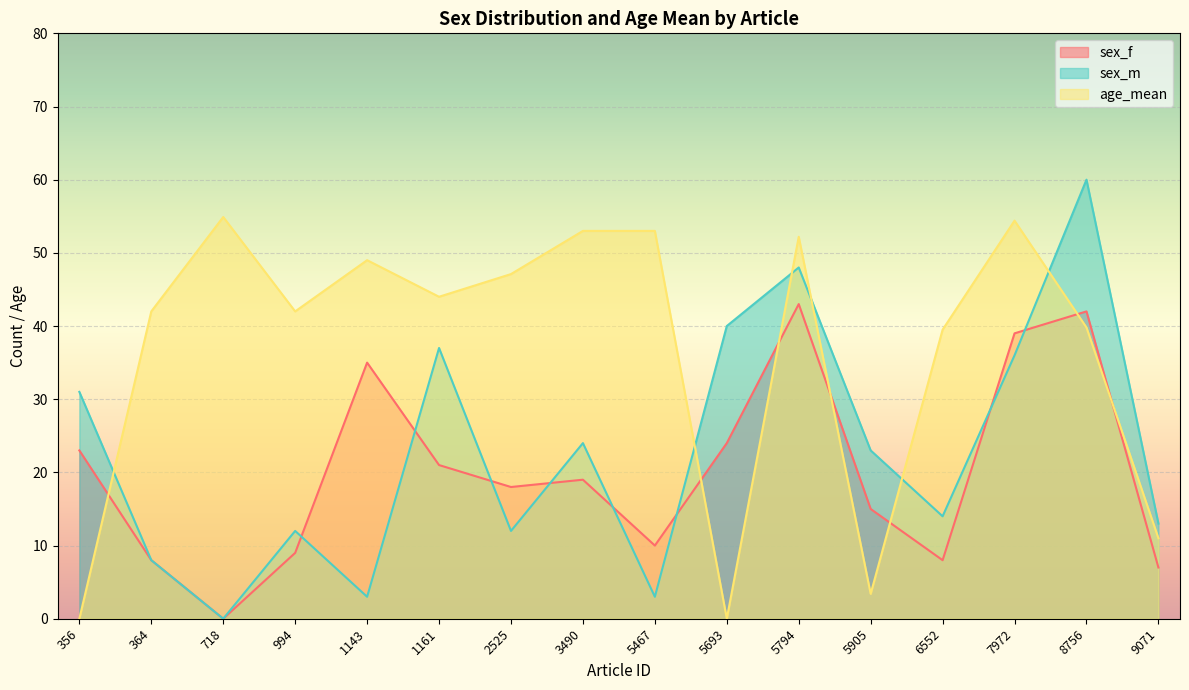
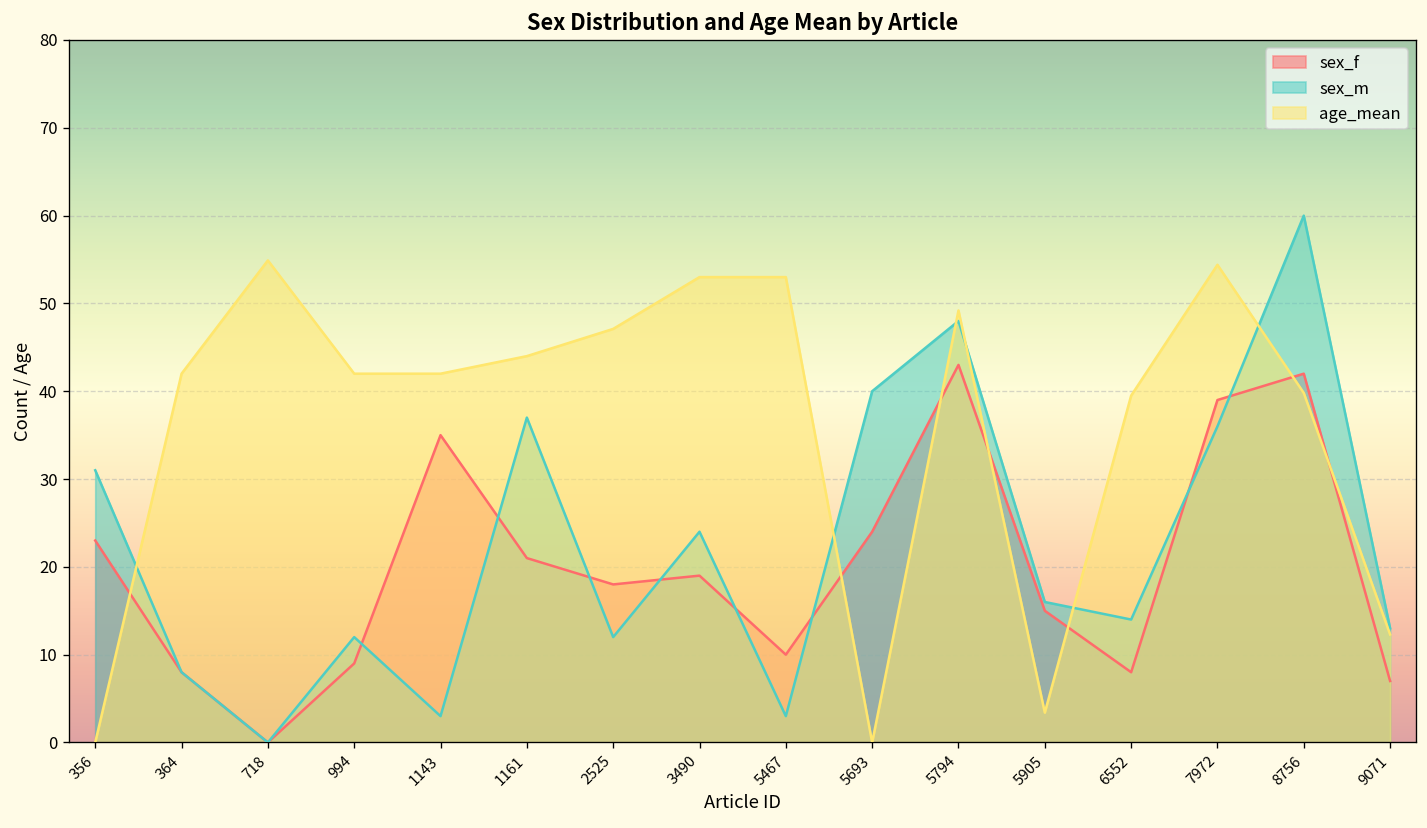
age_mean, 1143: 49 -> 42
age_mean, 5794: 52 -> 49
sex_m, 5905: 23 -> 16
age_mean, 9071: 11 -> 12
